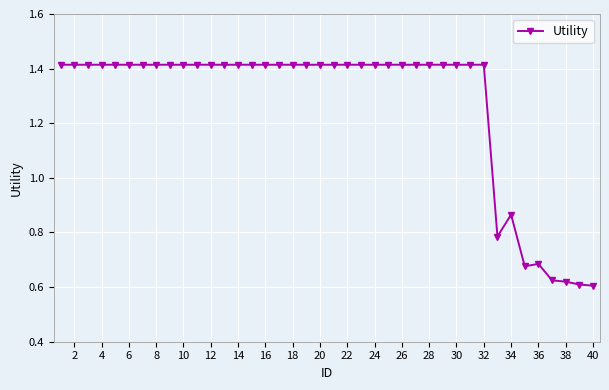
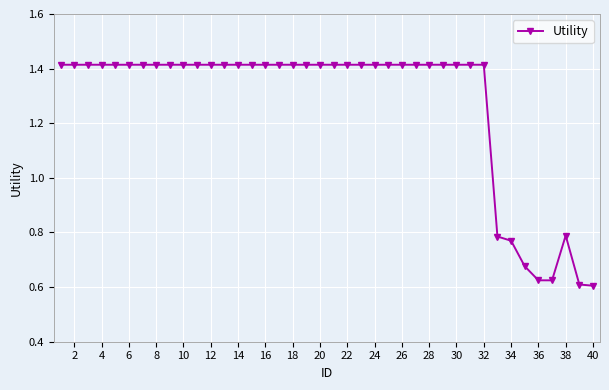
34: 0.87 -> 0.77
36: 0.68 -> 0.62
38: 0.62 -> 0.79
